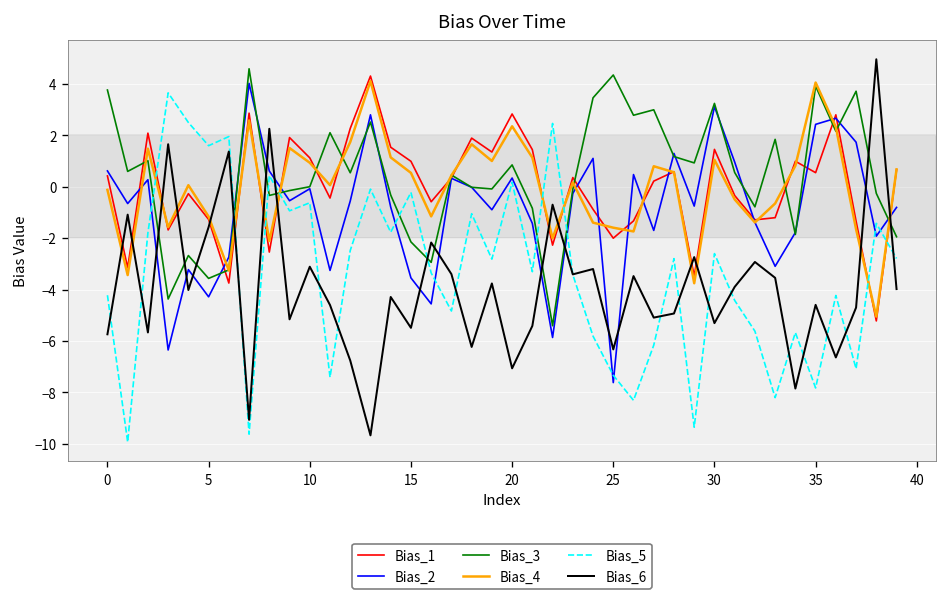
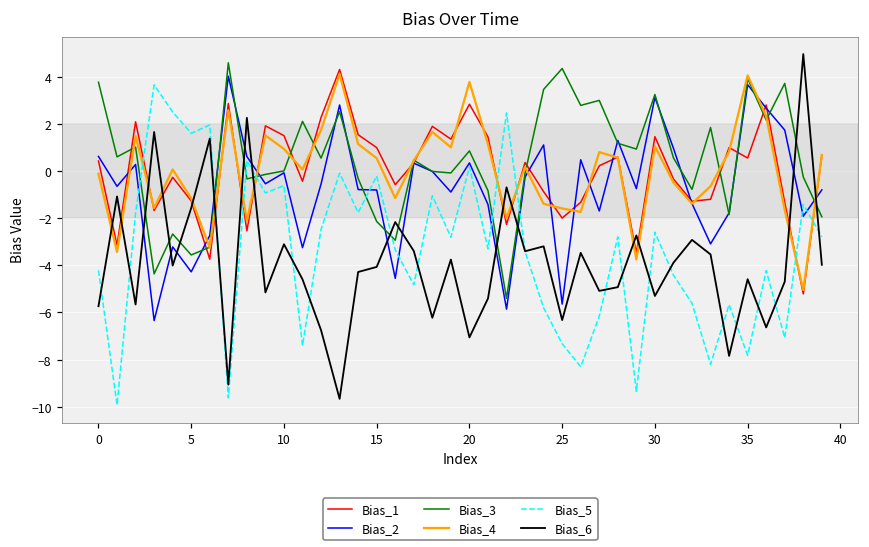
Bias_1, 10: 1.1 -> 1.5
Bias_2, 15: -3.5 -> -0.8
Bias_6, 15: -5.5 -> -4.1
Bias_4, 20: 2.4 -> 3.8
Bias_2, 25: -7.6 -> -5.6
Bias_2, 35: 2.4 -> 3.7
